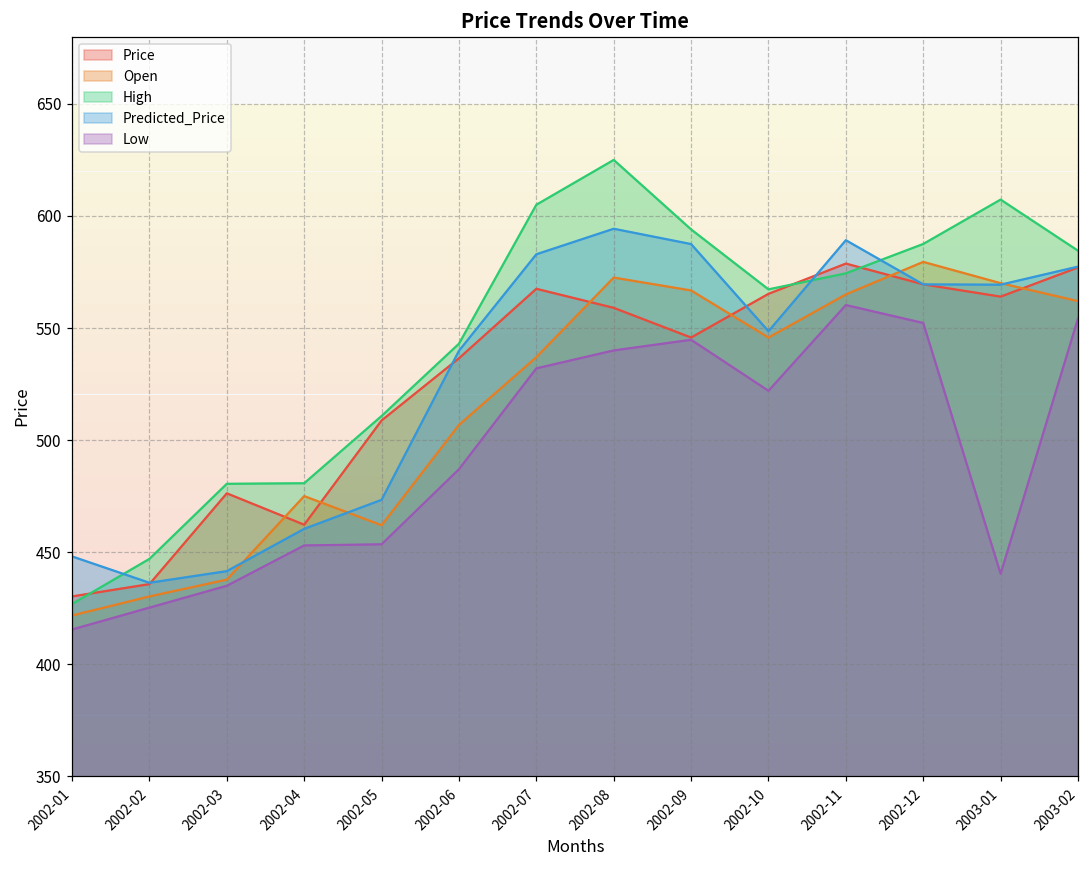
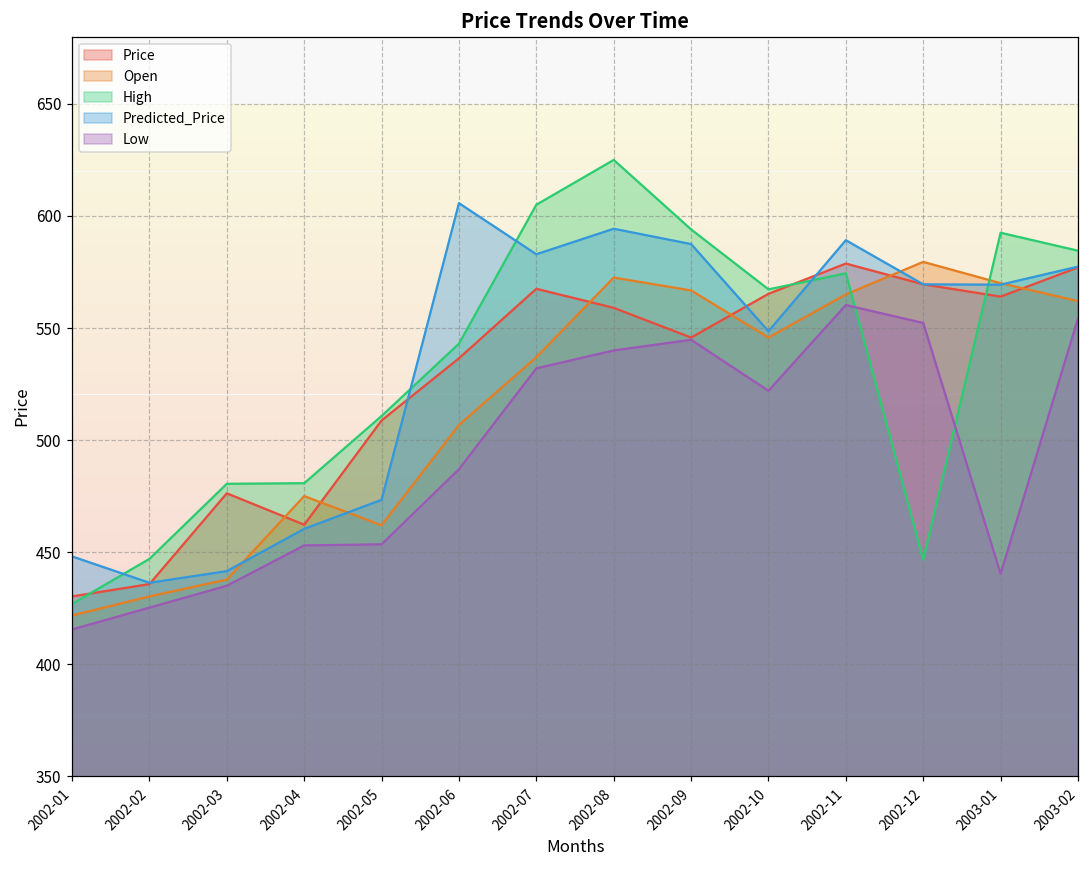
Predicted_Price, 2002-06: 540 -> 606
High, 2002-12: 588 -> 447
High, 2003-01: 607 -> 593
